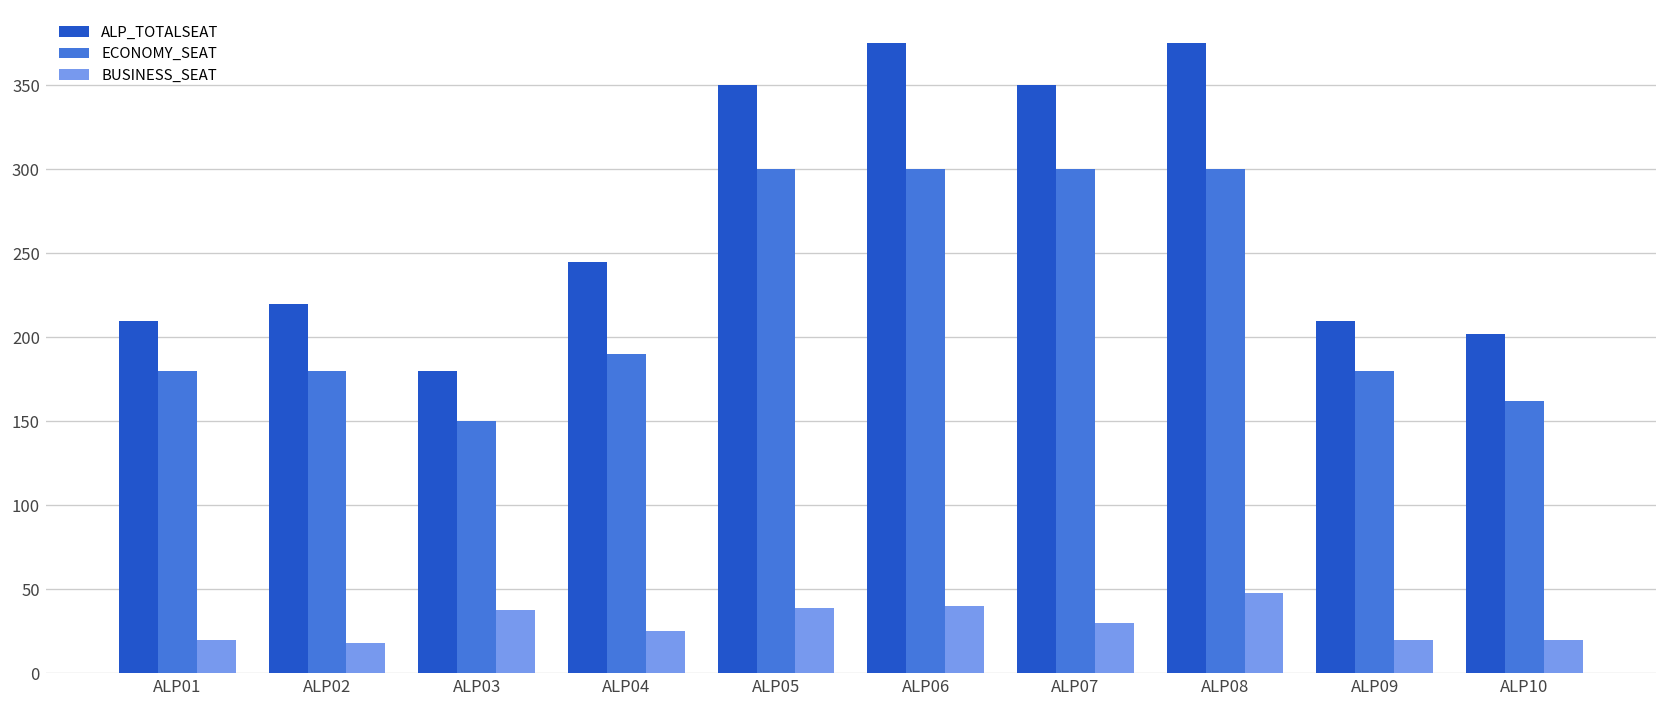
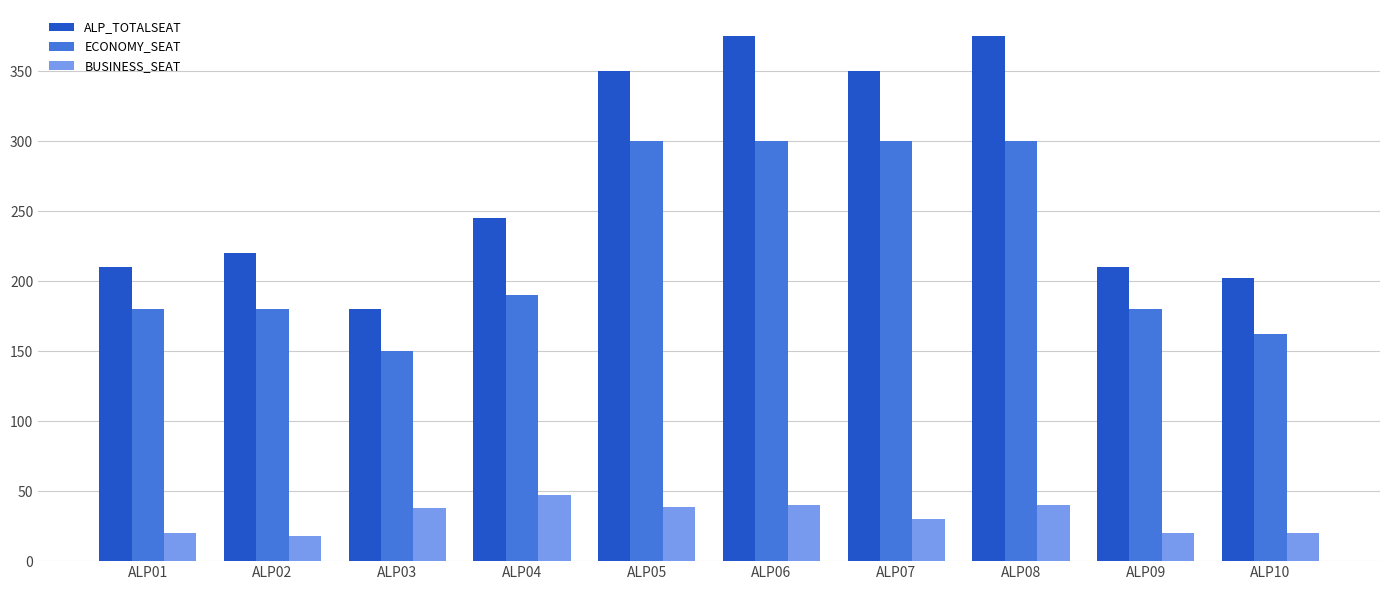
BUSINESS_SEAT, ALP04: 25 -> 47
BUSINESS_SEAT, ALP08: 48 -> 40
